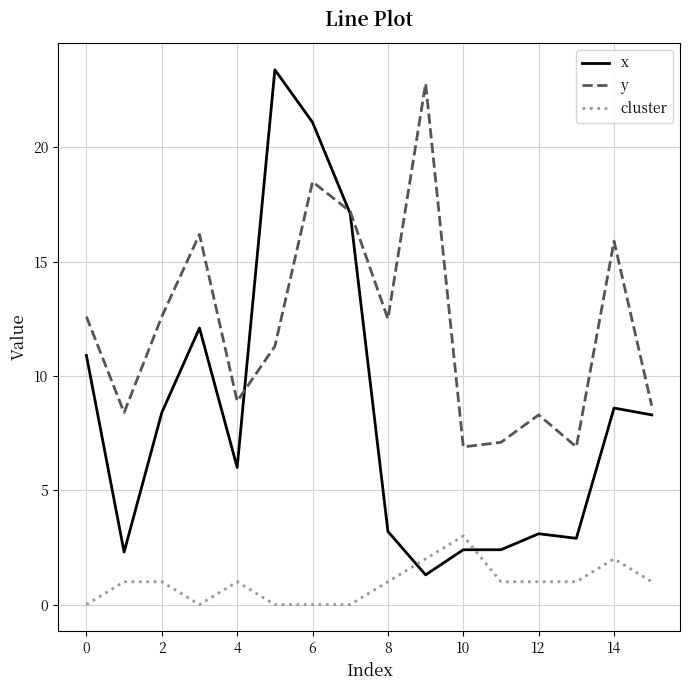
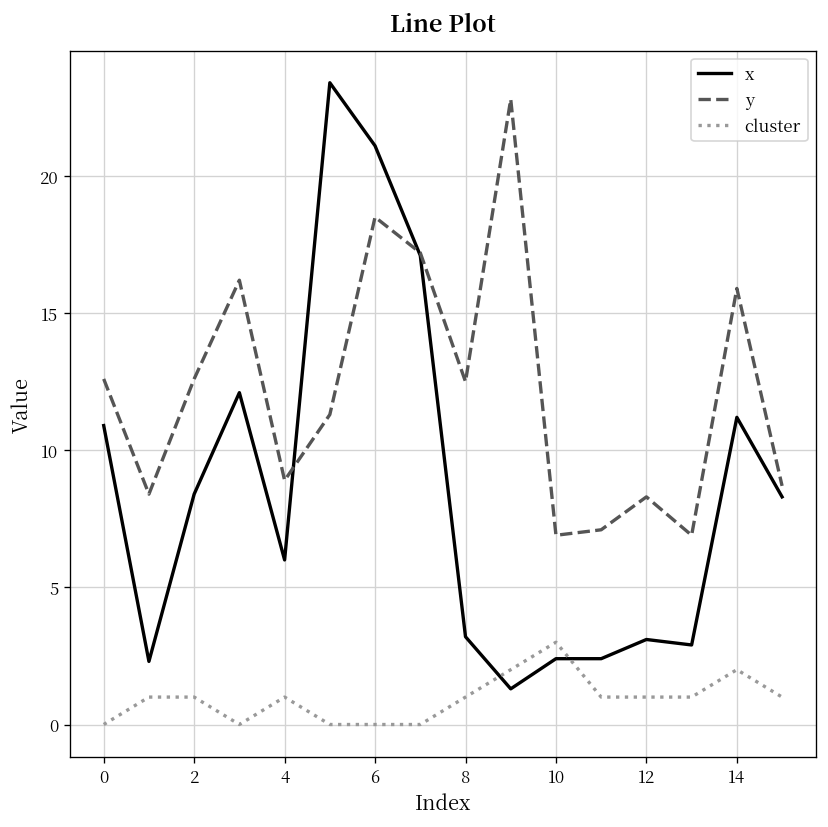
x, 14: 8.6 -> 11.2
